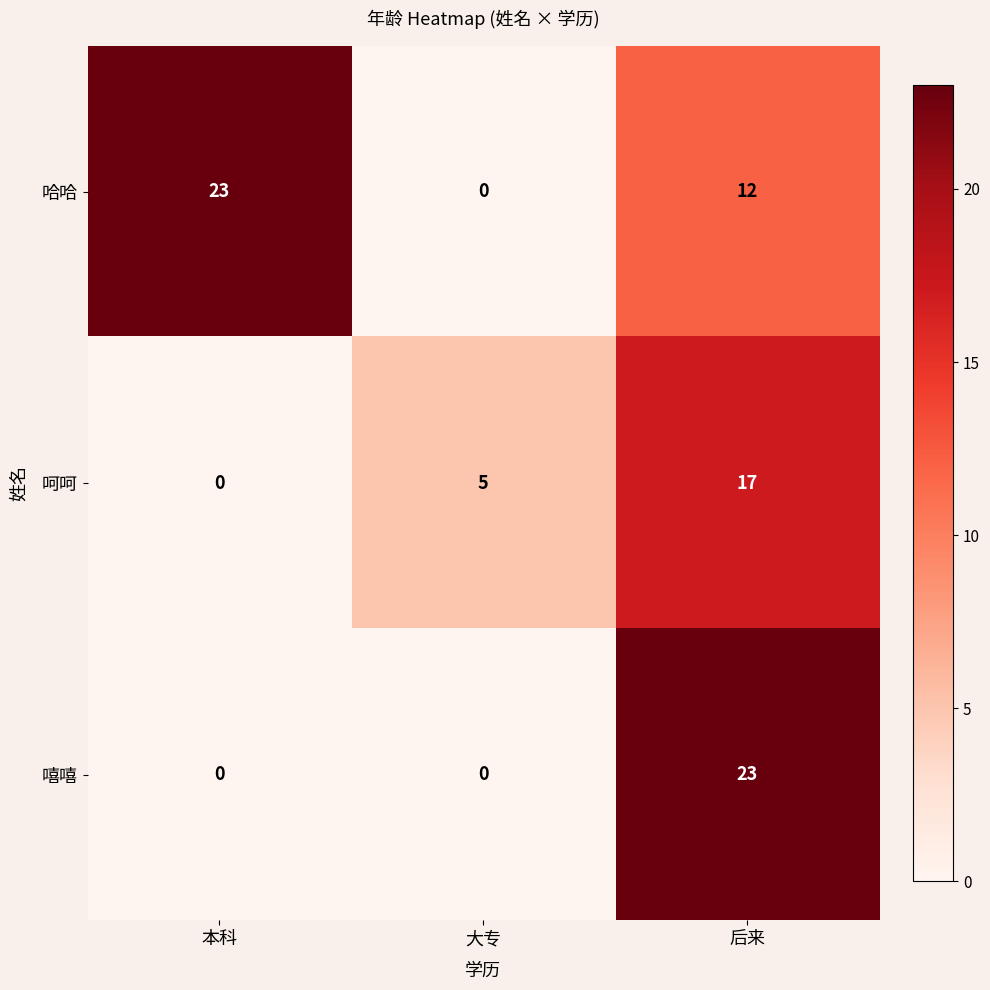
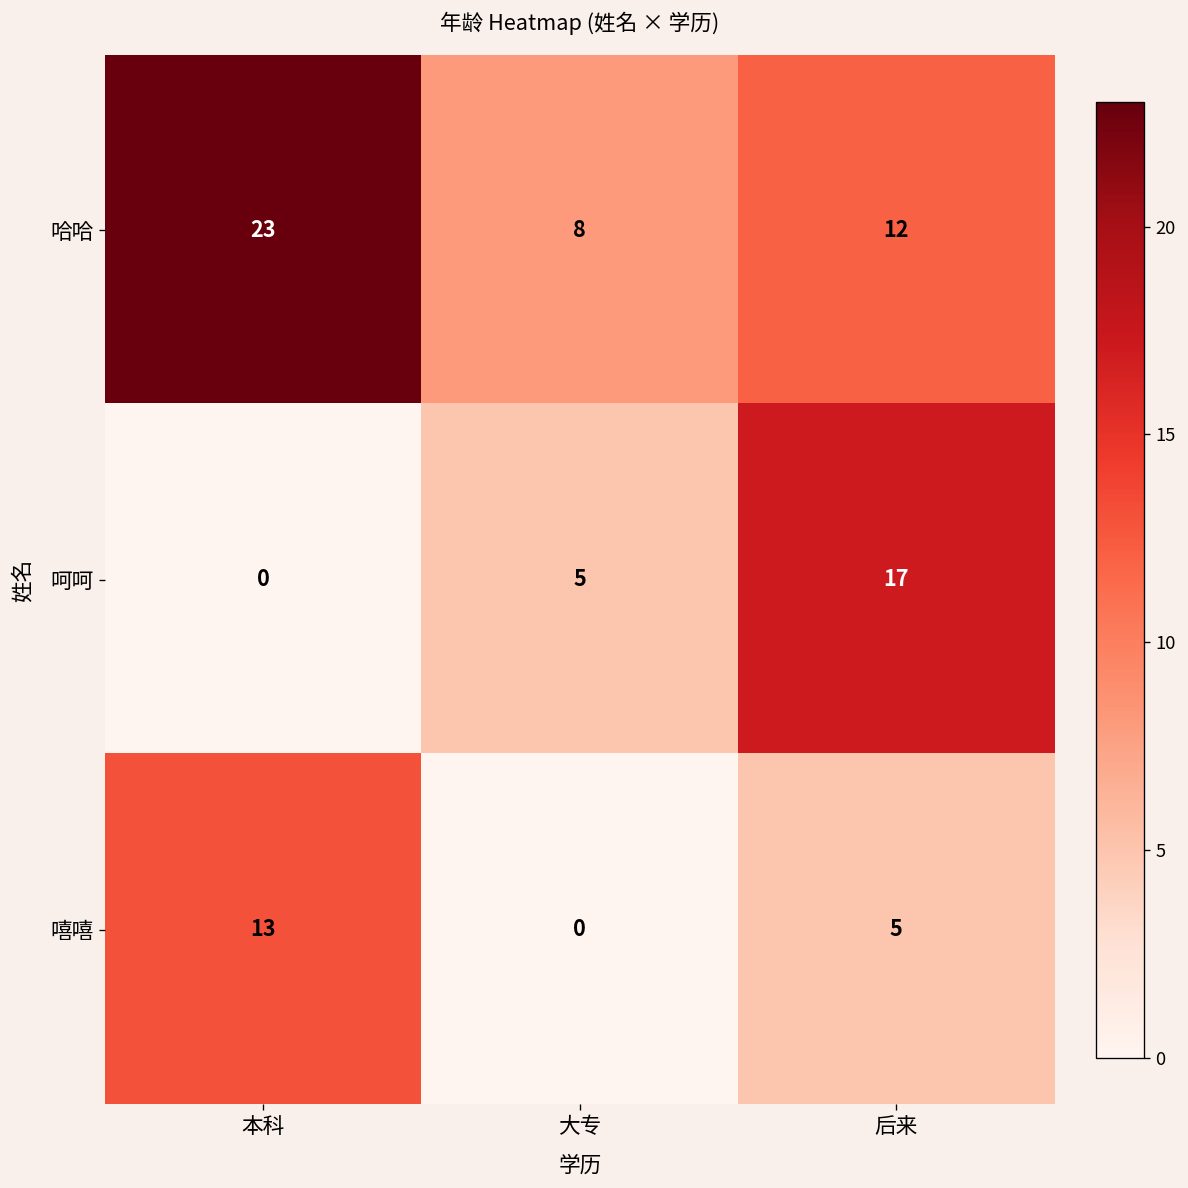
哈哈, 大专: 0 -> 8
嘻嘻, 本科: 0 -> 13
嘻嘻, 后来: 23 -> 5
